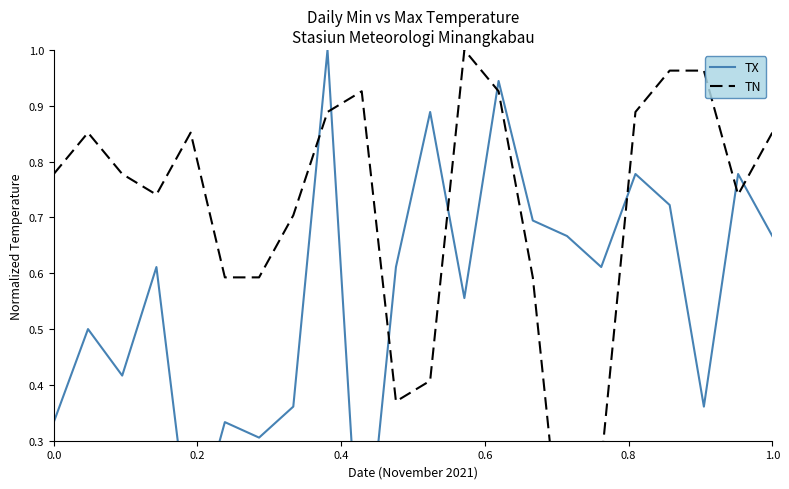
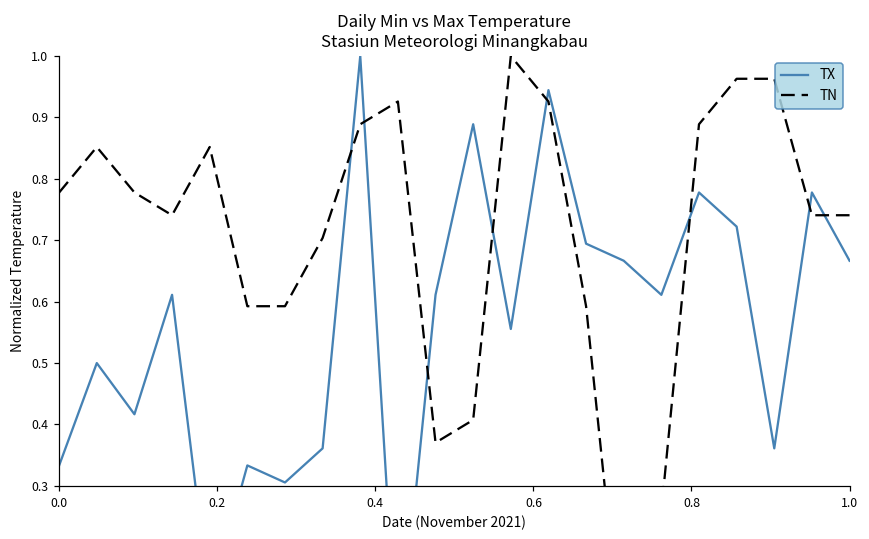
TN, 1.0: 0.85 -> 0.74
